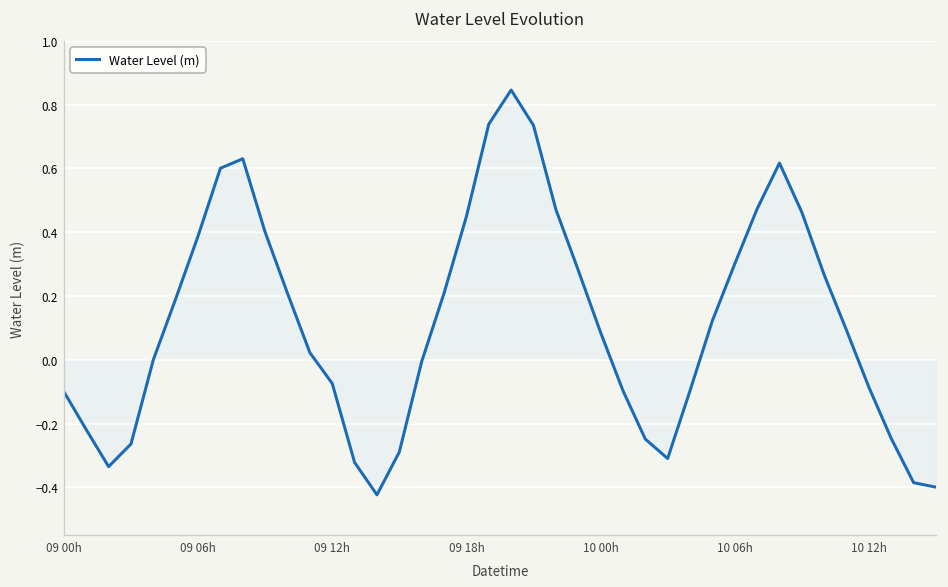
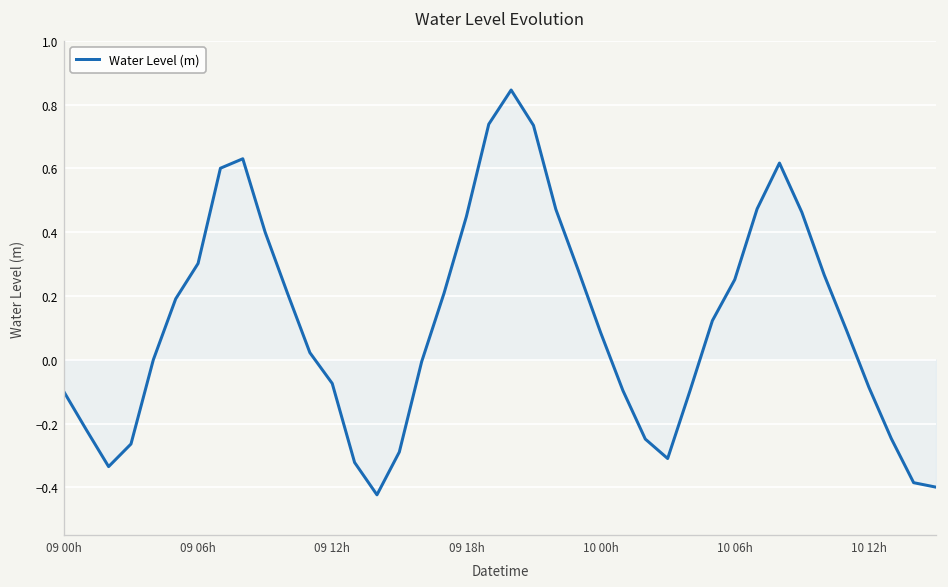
Water Level (m), 09 06h: 0.39 -> 0.30
Water Level (m), 10 06h: 0.30 -> 0.25
